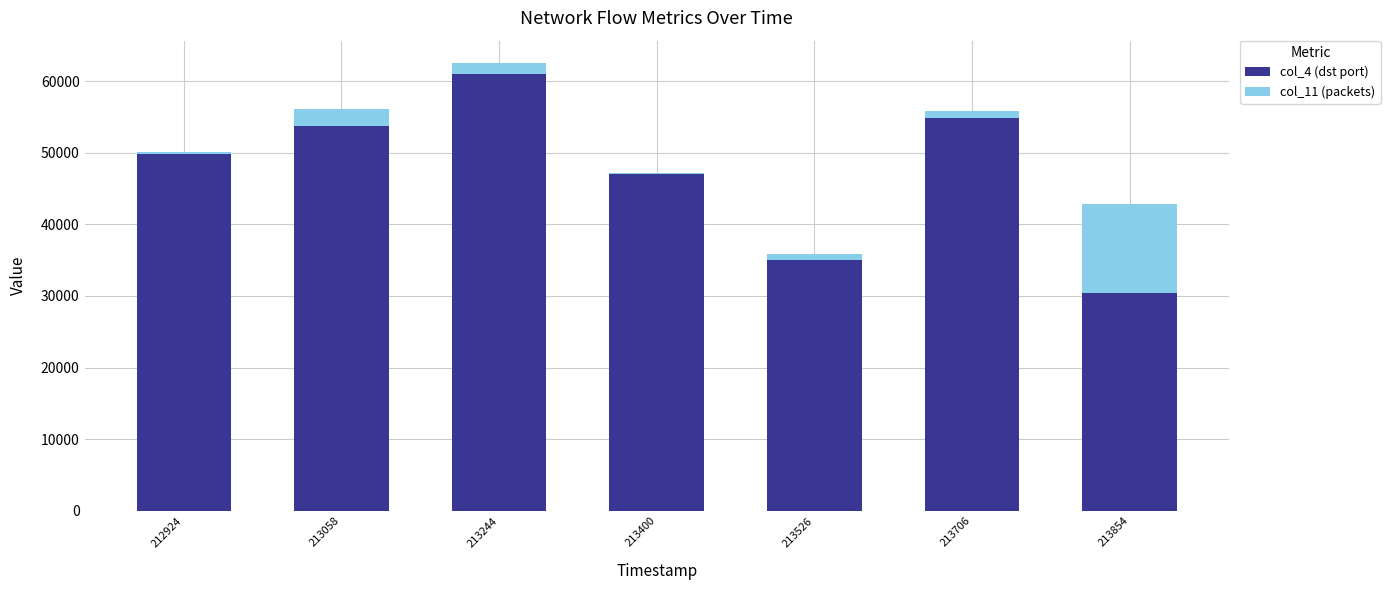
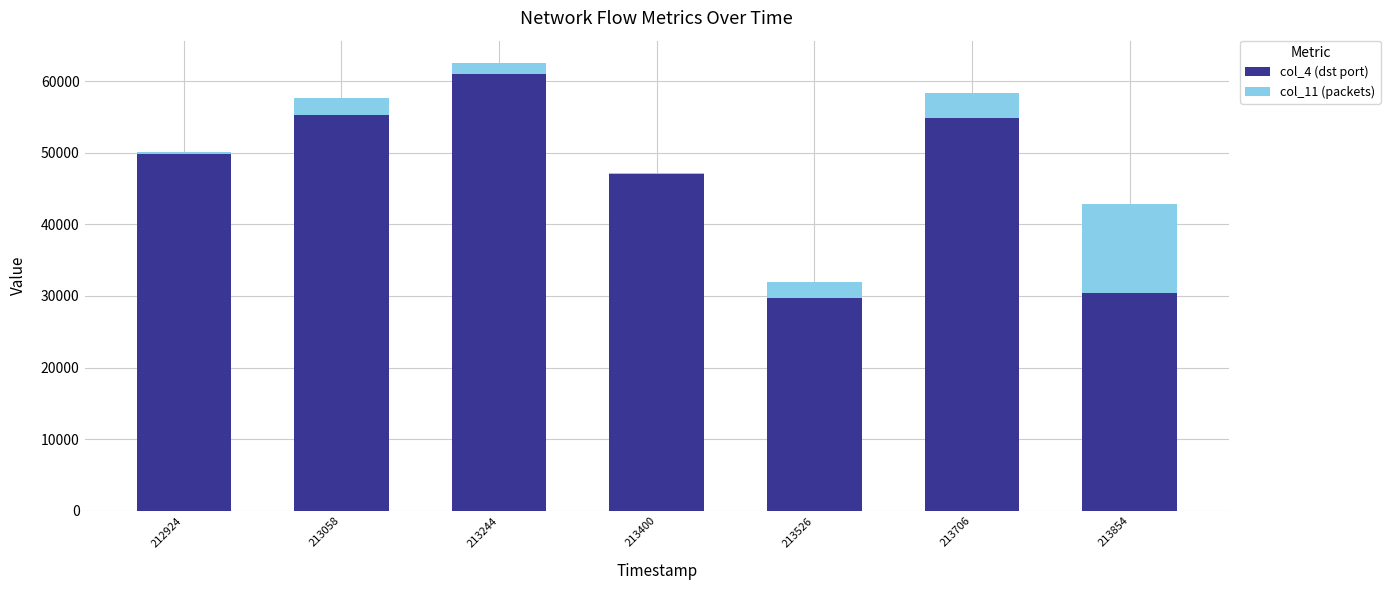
col_4 (dst port), 213058: 54000 -> 55000
col_4 (dst port), 213526: 35000 -> 30000
col_11 (packets), 213526: 1000 -> 2000
col_11 (packets), 213706: 1000 -> 4000
